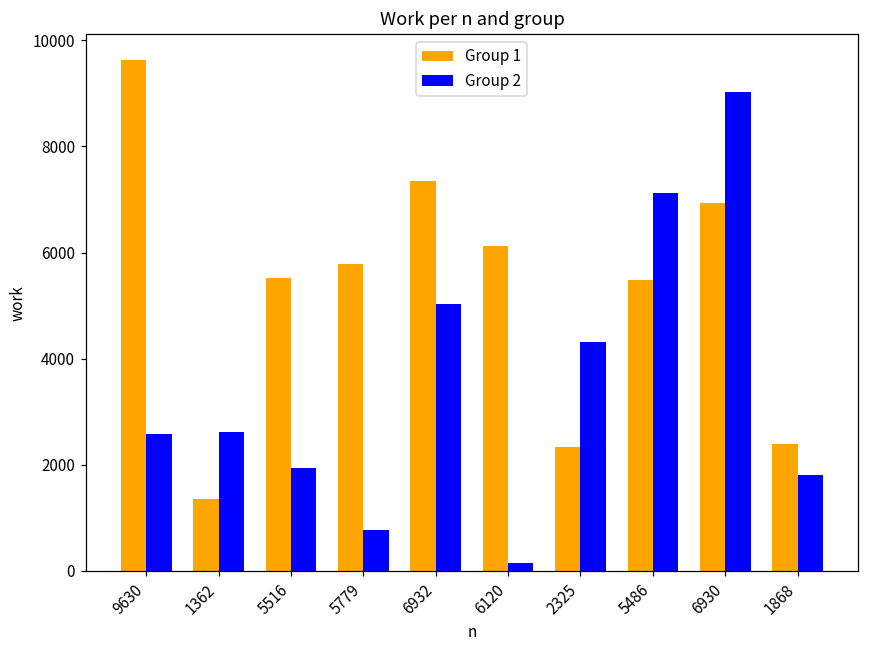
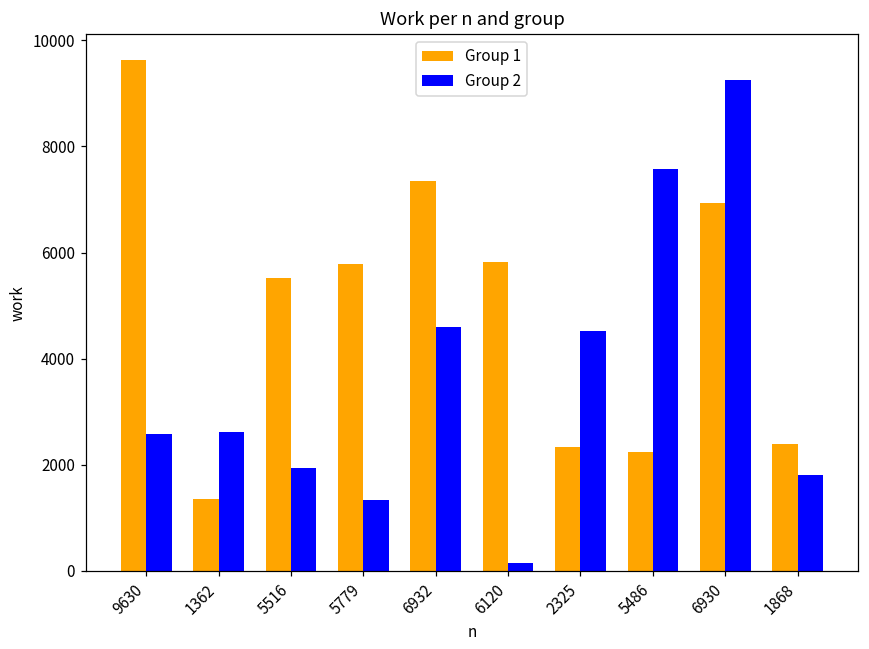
Group 2, 5779: 800 -> 1300
Group 2, 6932: 5000 -> 4600
Group 1, 6120: 6100 -> 5800
Group 2, 2325: 4300 -> 4500
Group 1, 5486: 5500 -> 2200
Group 2, 5486: 7100 -> 7600
Group 2, 6930: 9000 -> 9300
